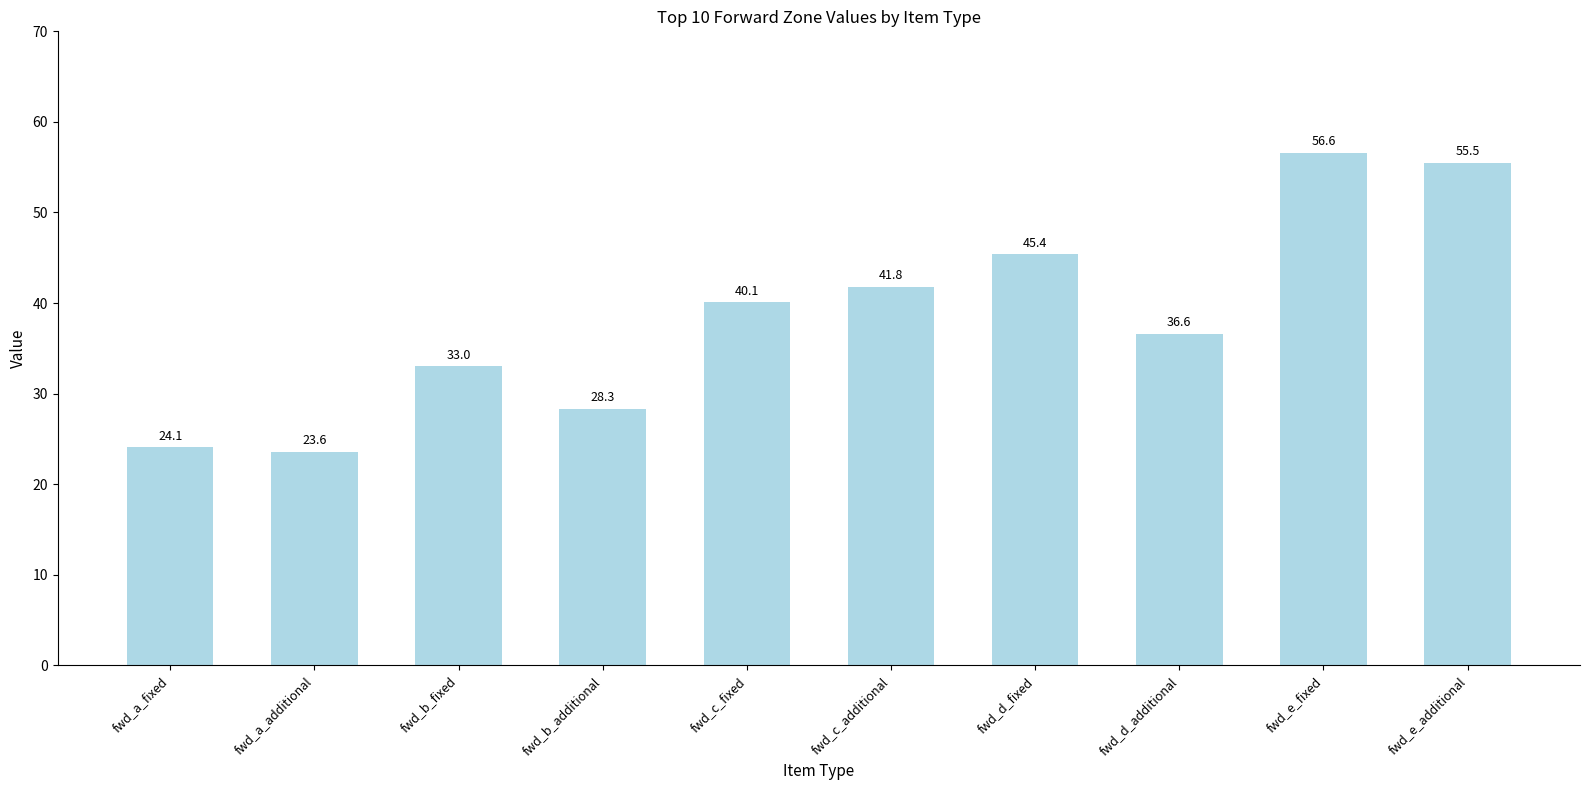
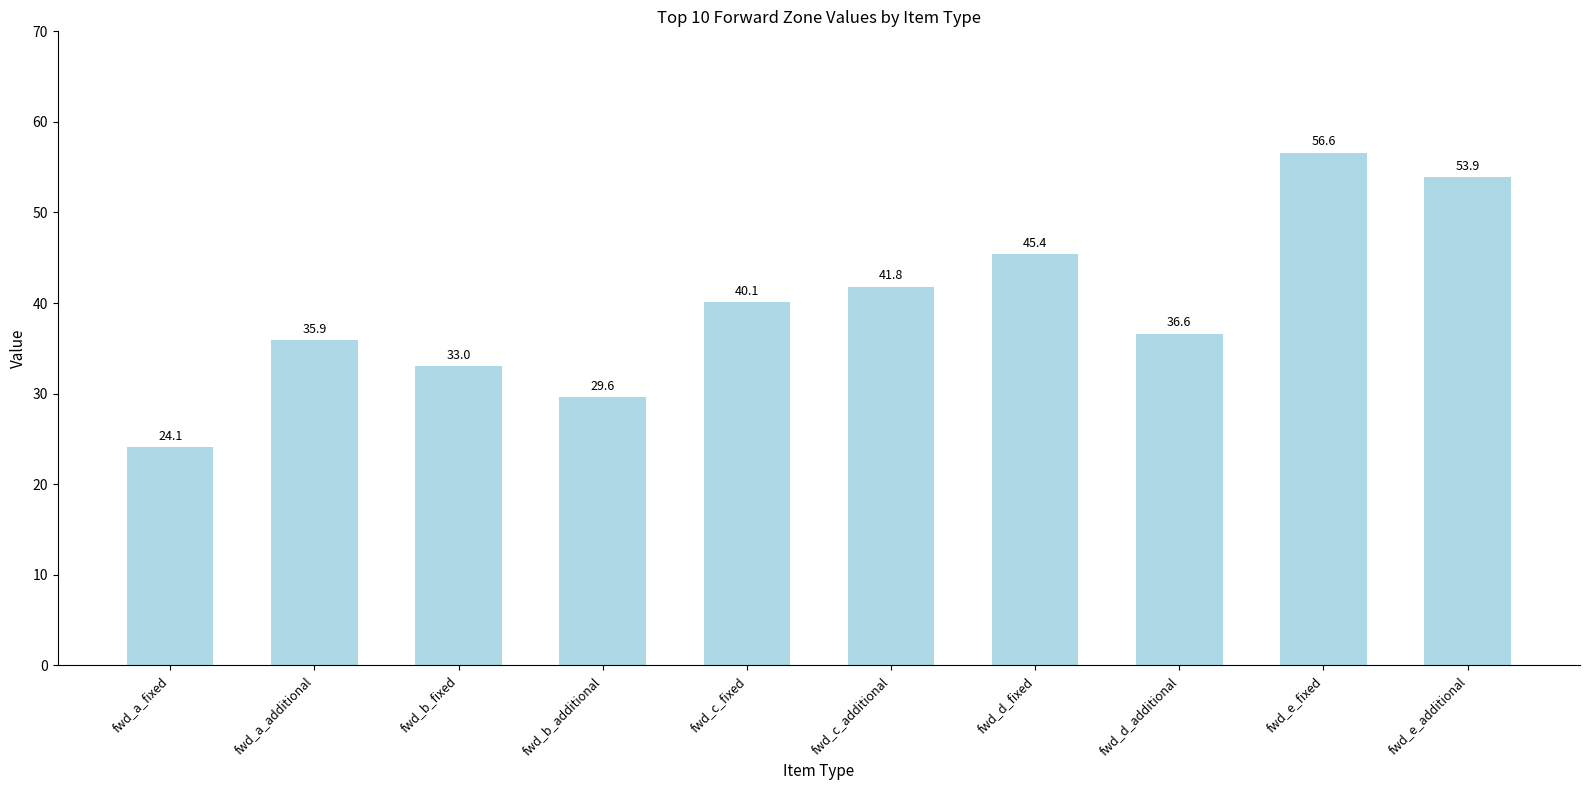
fwd_a_additional: 23.6 -> 35.9
fwd_b_additional: 28.3 -> 29.6
fwd_e_additional: 55.5 -> 53.9
